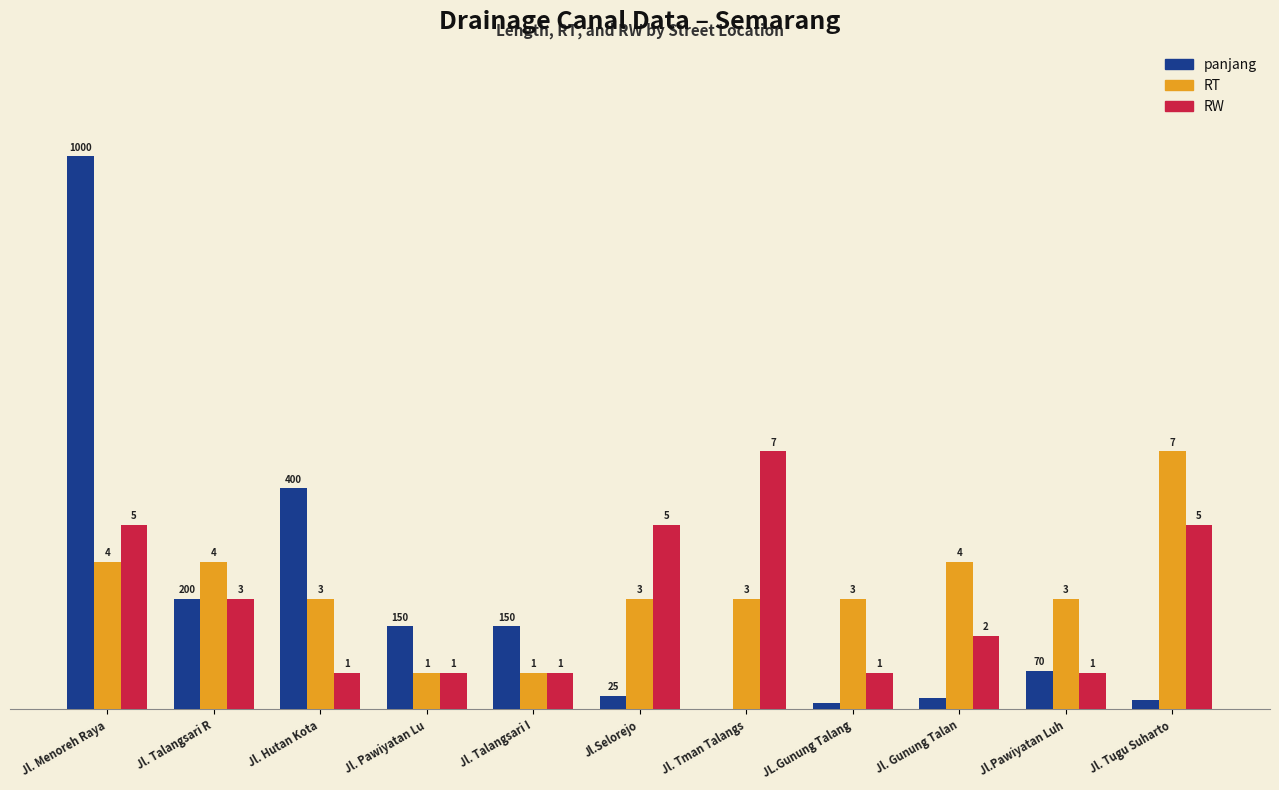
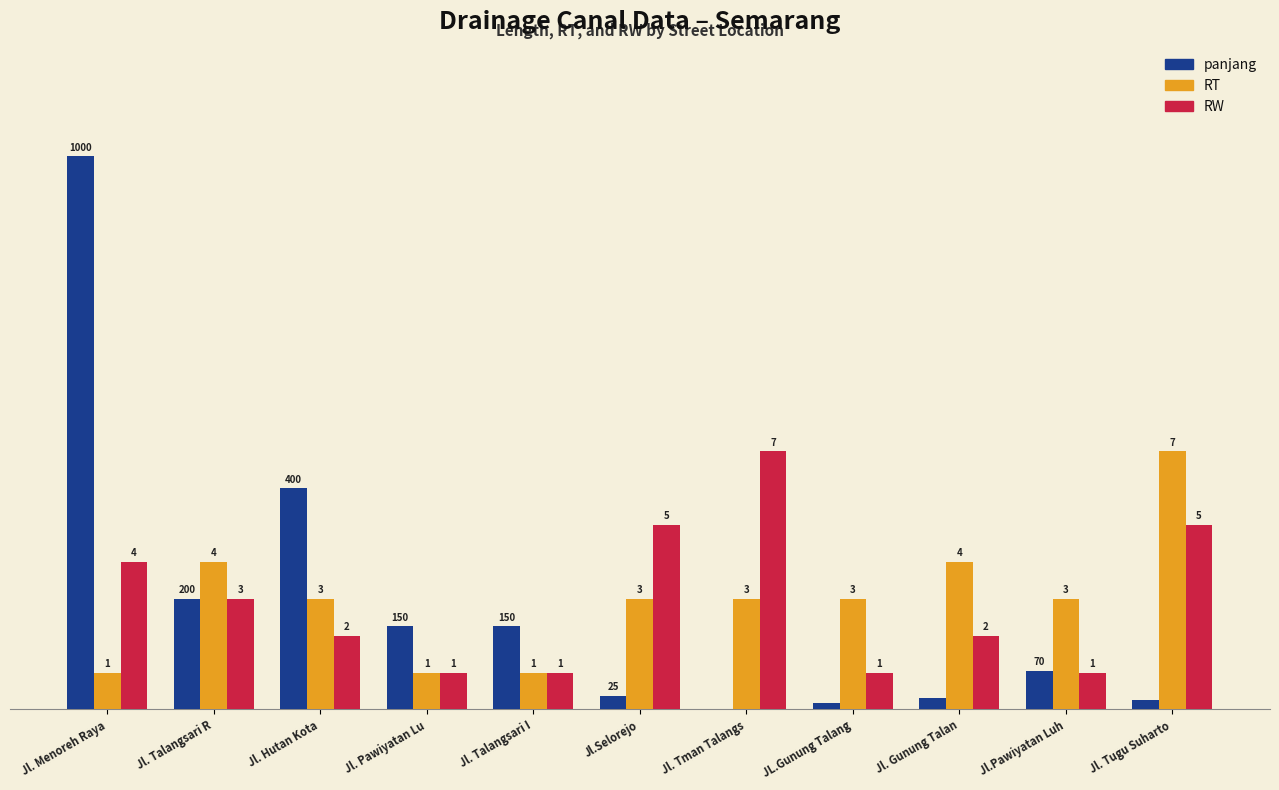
RT, Jl. Menoreh Raya: 4 -> 1
RW, Jl. Menoreh Raya: 5 -> 4
RW, Jl. Hutan Kota: 1 -> 2
